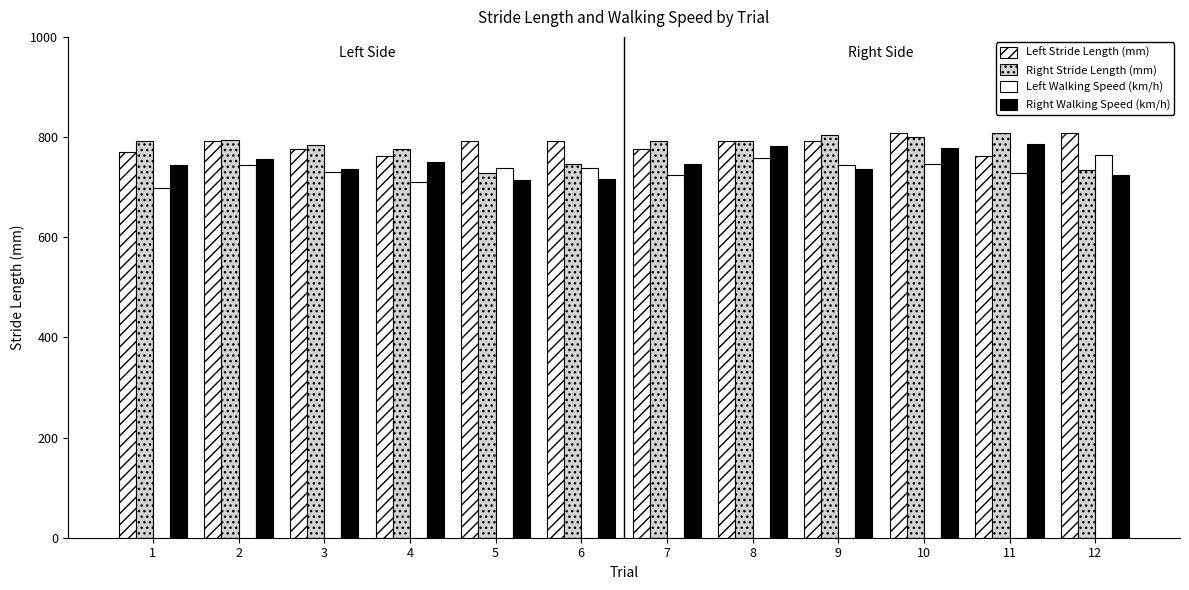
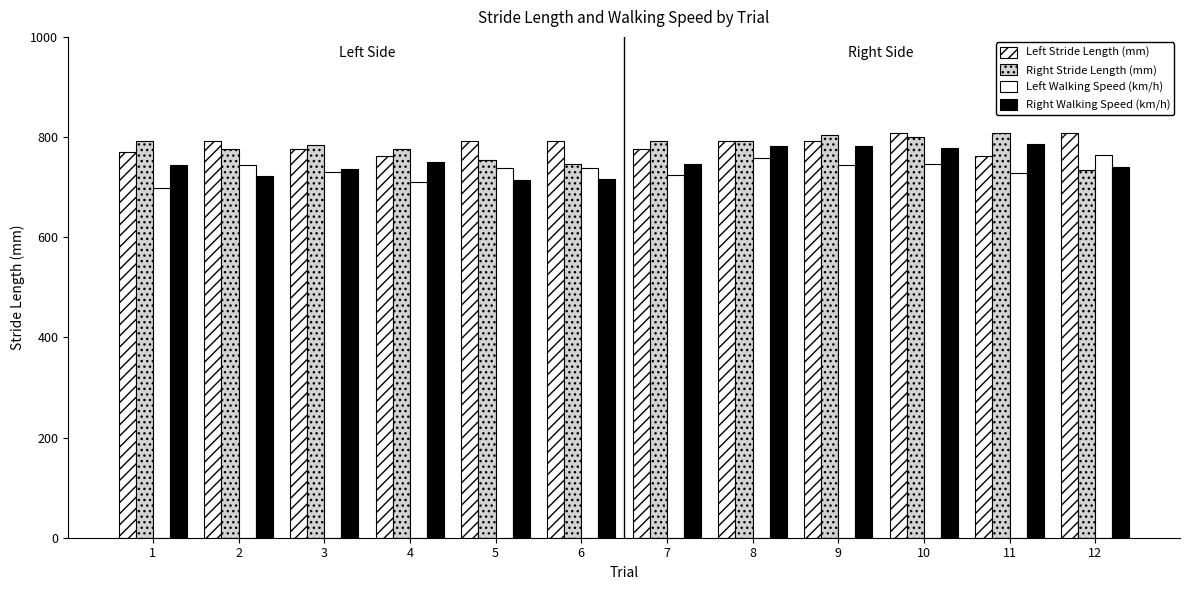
Right Stride Length (mm), 2: 800 -> 780
Right Walking Speed (km/h), 2: 760 -> 720
Right Stride Length (mm), 5: 730 -> 750
Right Walking Speed (km/h), 9: 740 -> 780
Right Walking Speed (km/h), 12: 720 -> 740
